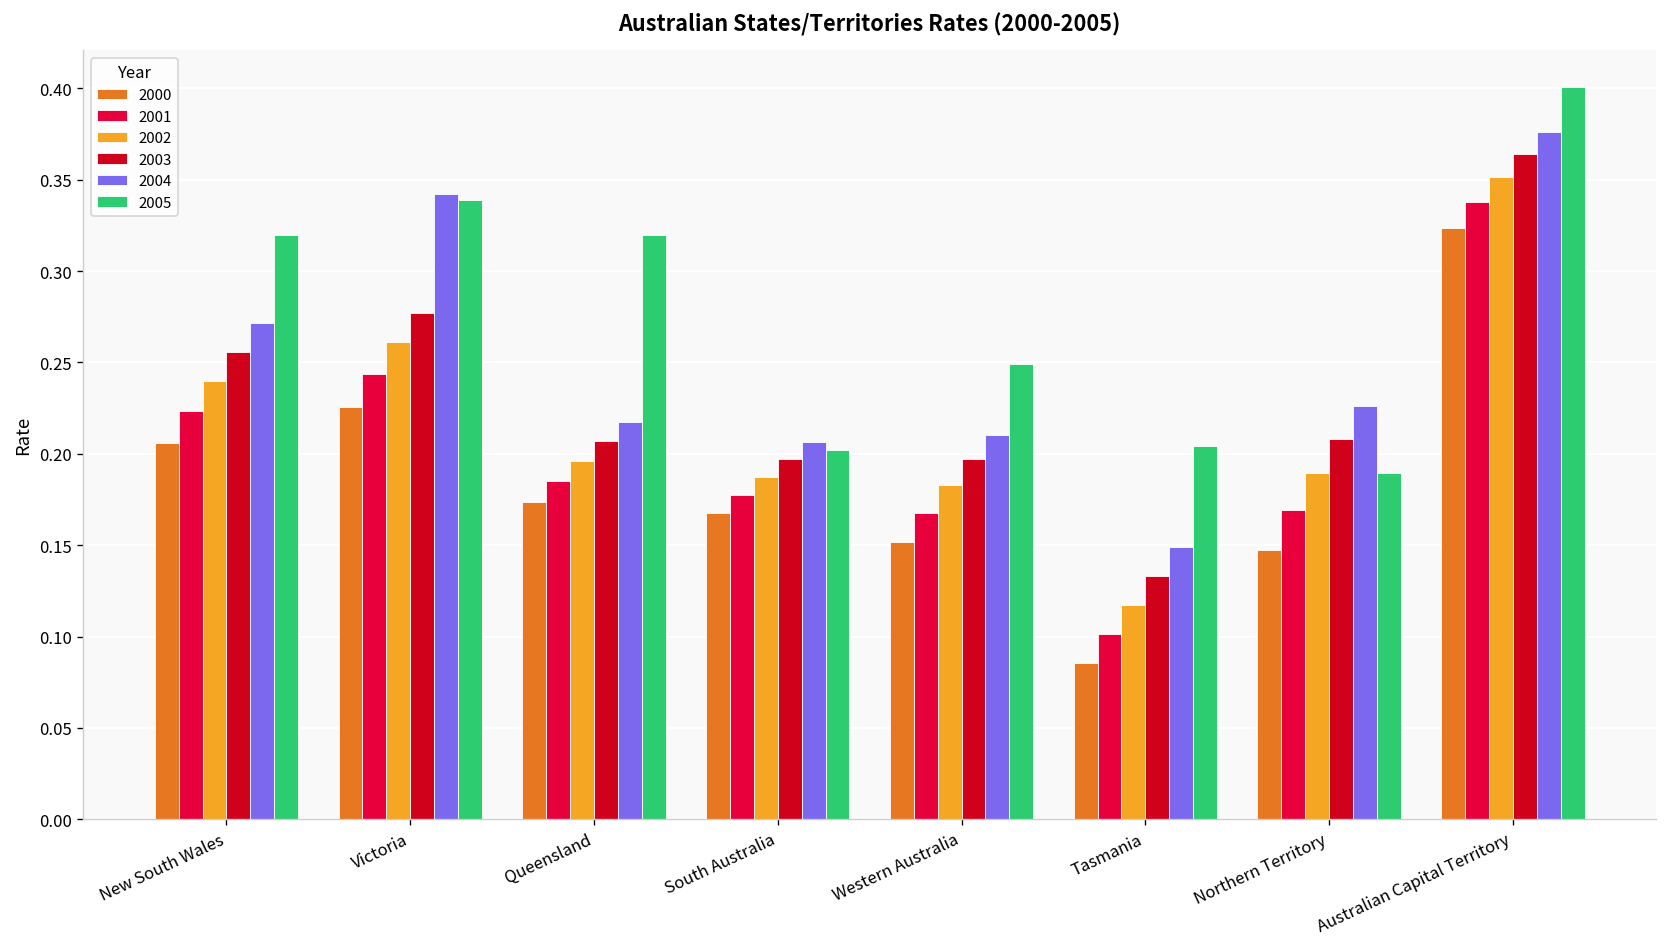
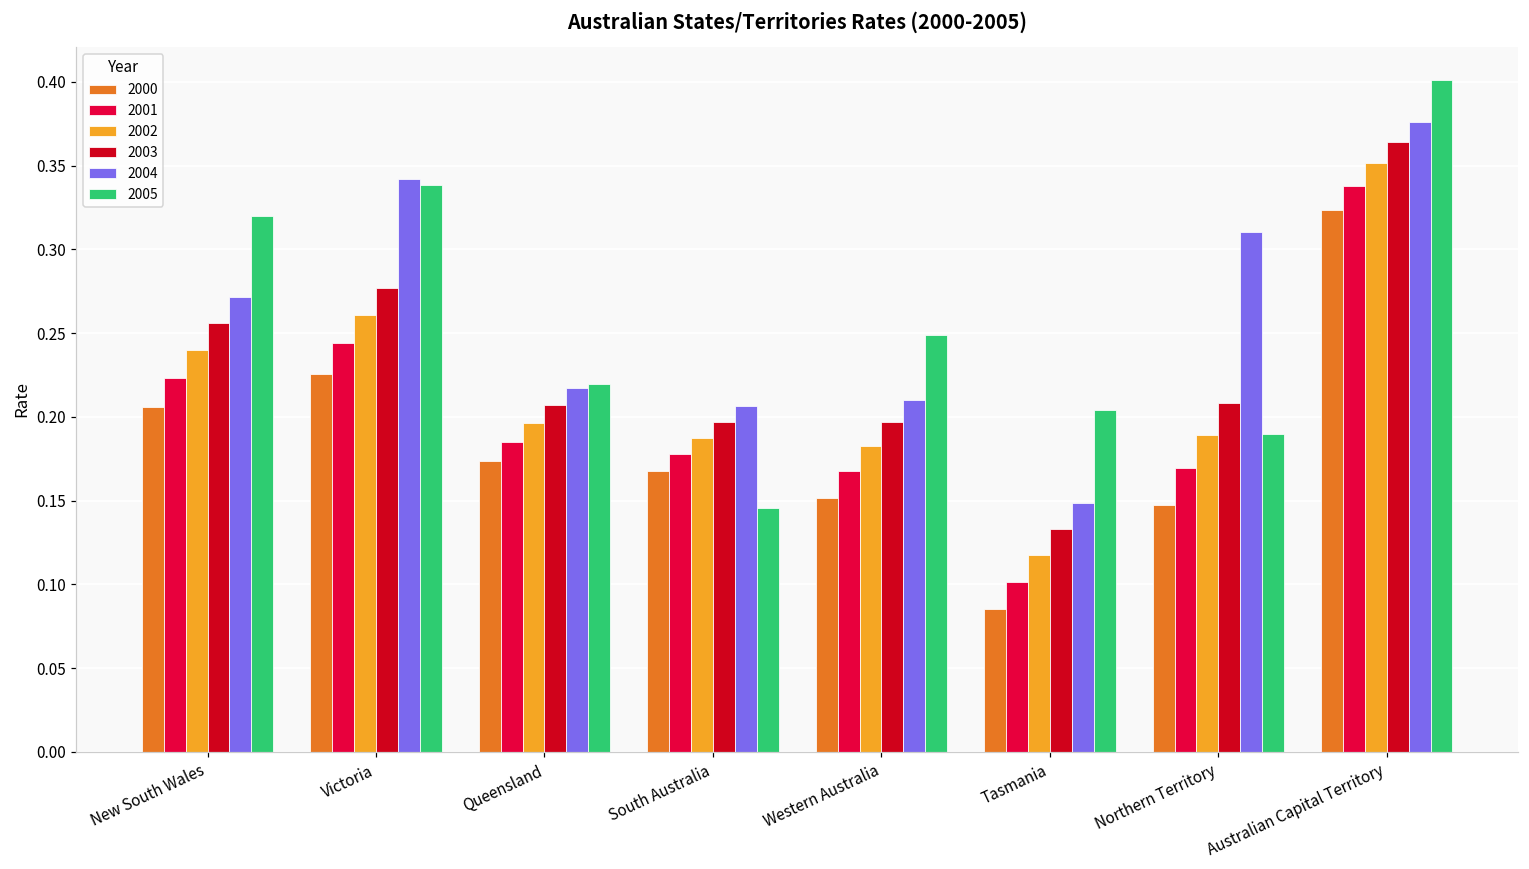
2005, Queensland: 0.320 -> 0.220
2005, South Australia: 0.202 -> 0.145
2004, Northern Territory: 0.226 -> 0.311
